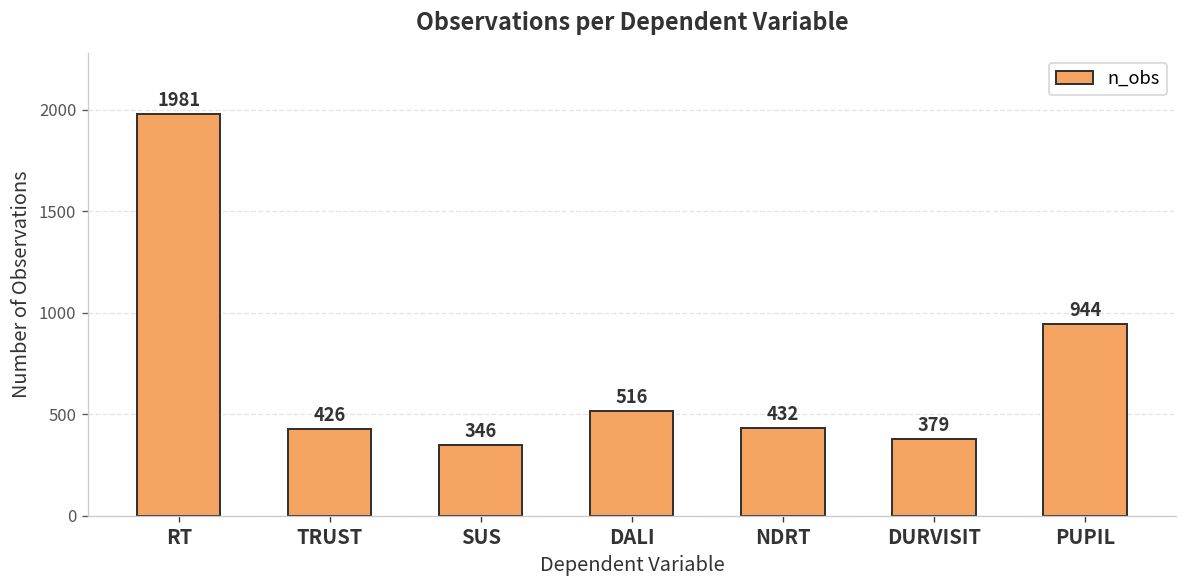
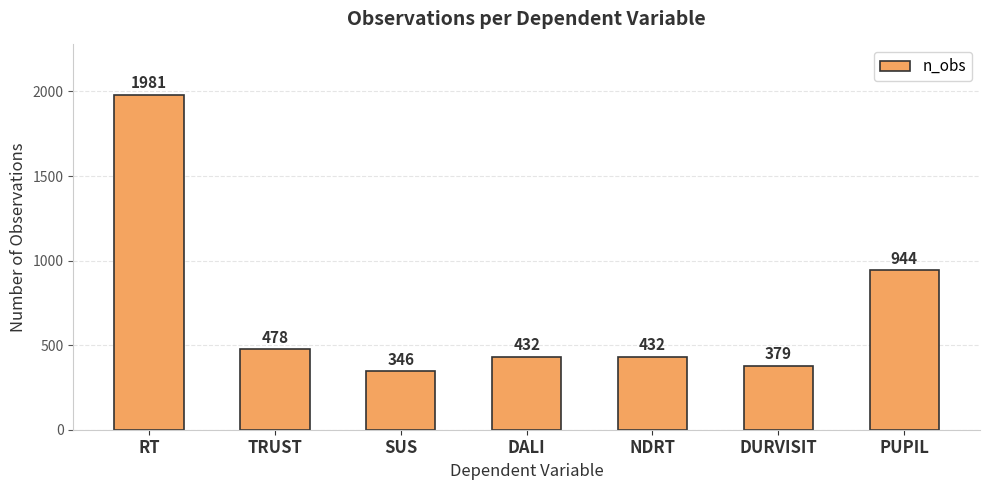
TRUST: 426 -> 478
DALI: 516 -> 432
